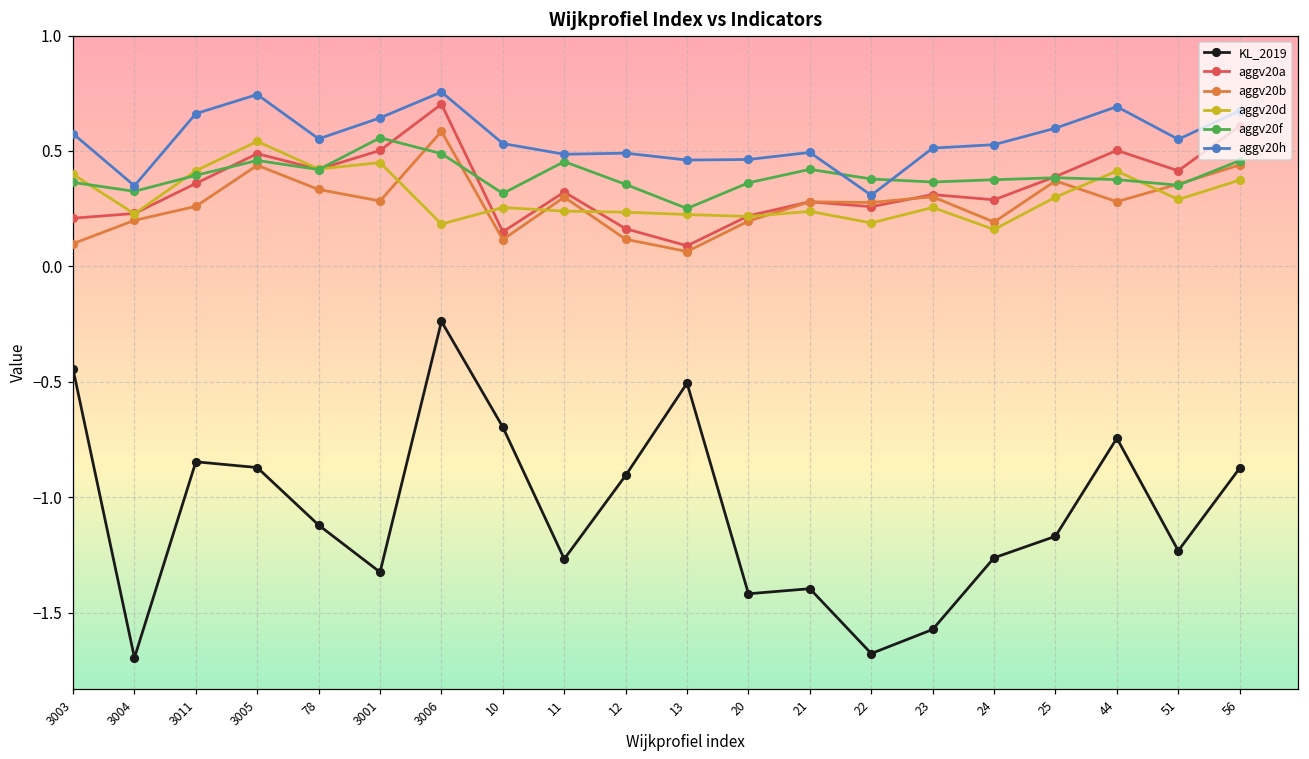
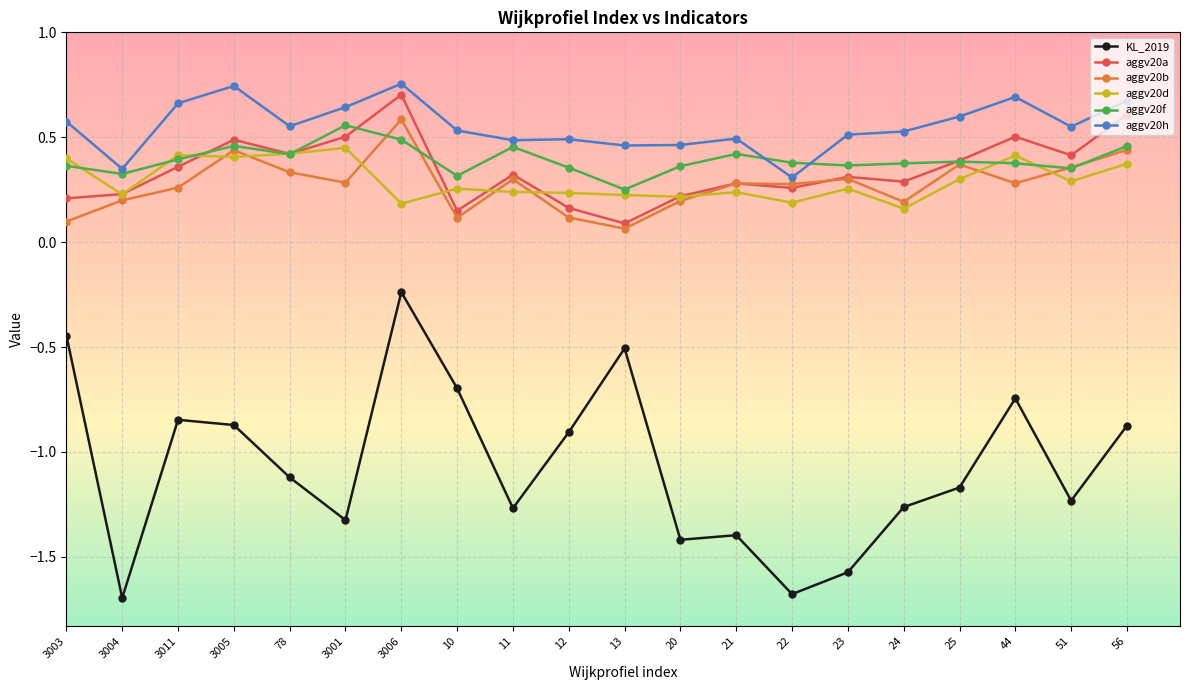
aggv20d, 3005: 0.54 -> 0.41
